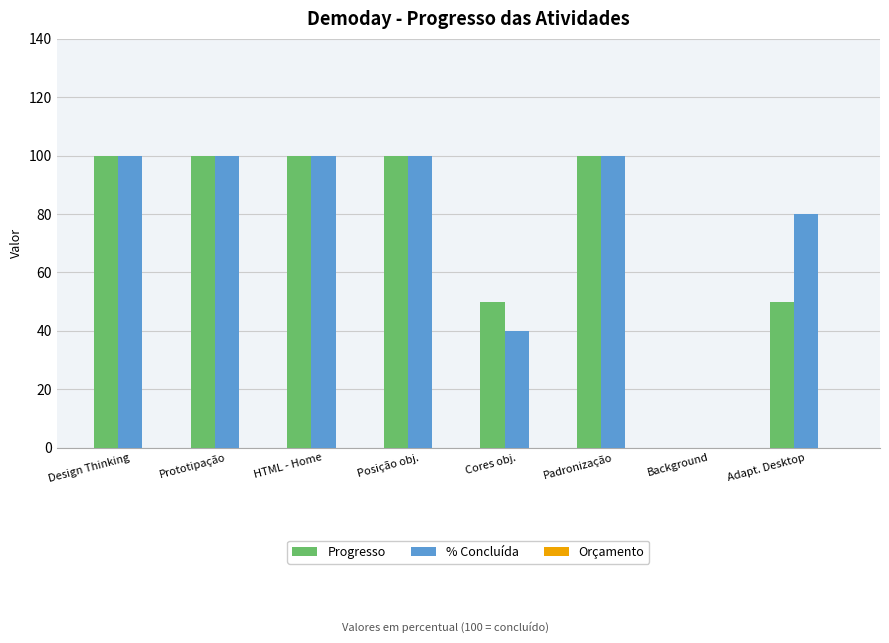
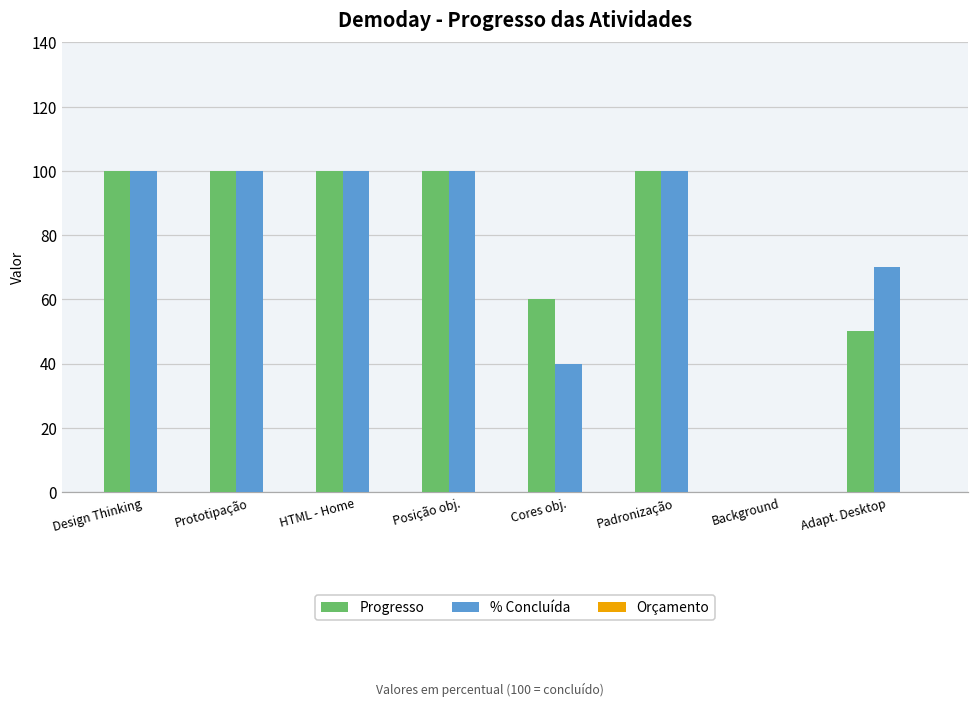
Progresso, Cores obj.: 50 -> 60
% Concluída, Adapt. Desktop: 80 -> 70
